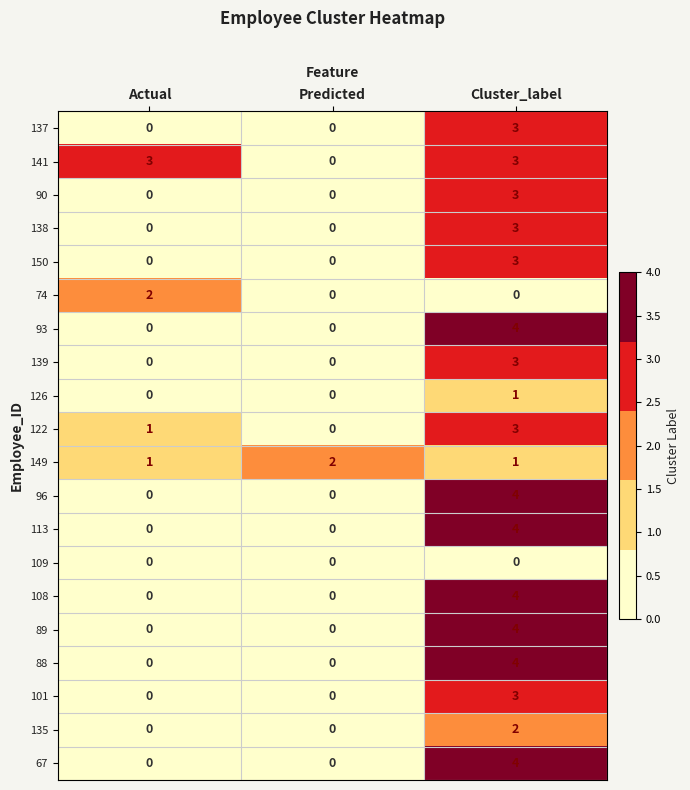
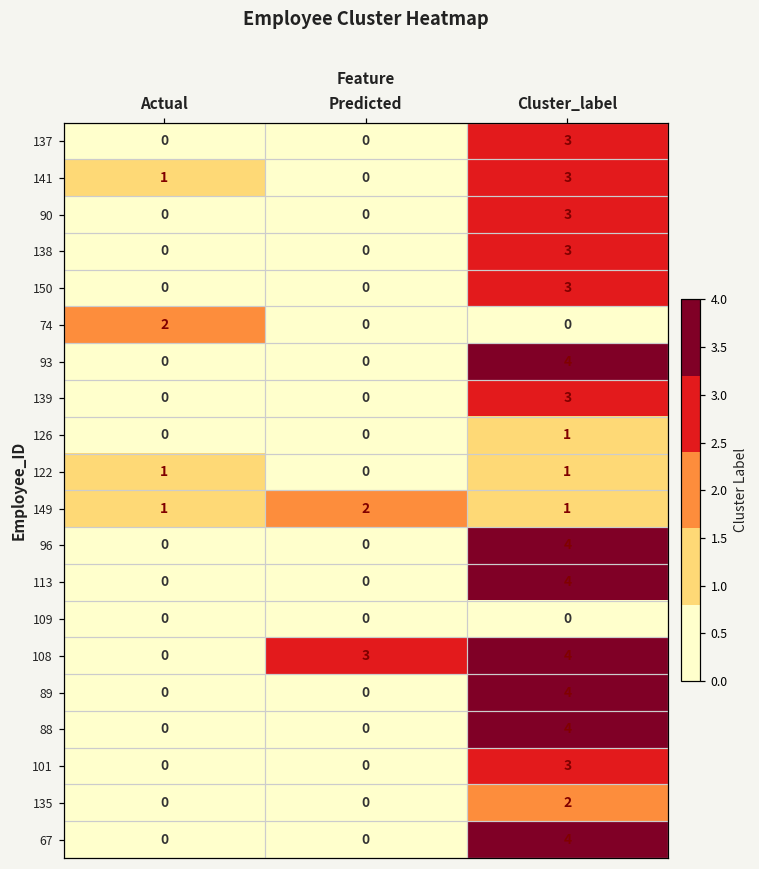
141, Actual: 3 -> 1
122, Cluster_label: 3 -> 1
108, Predicted: 0 -> 3
